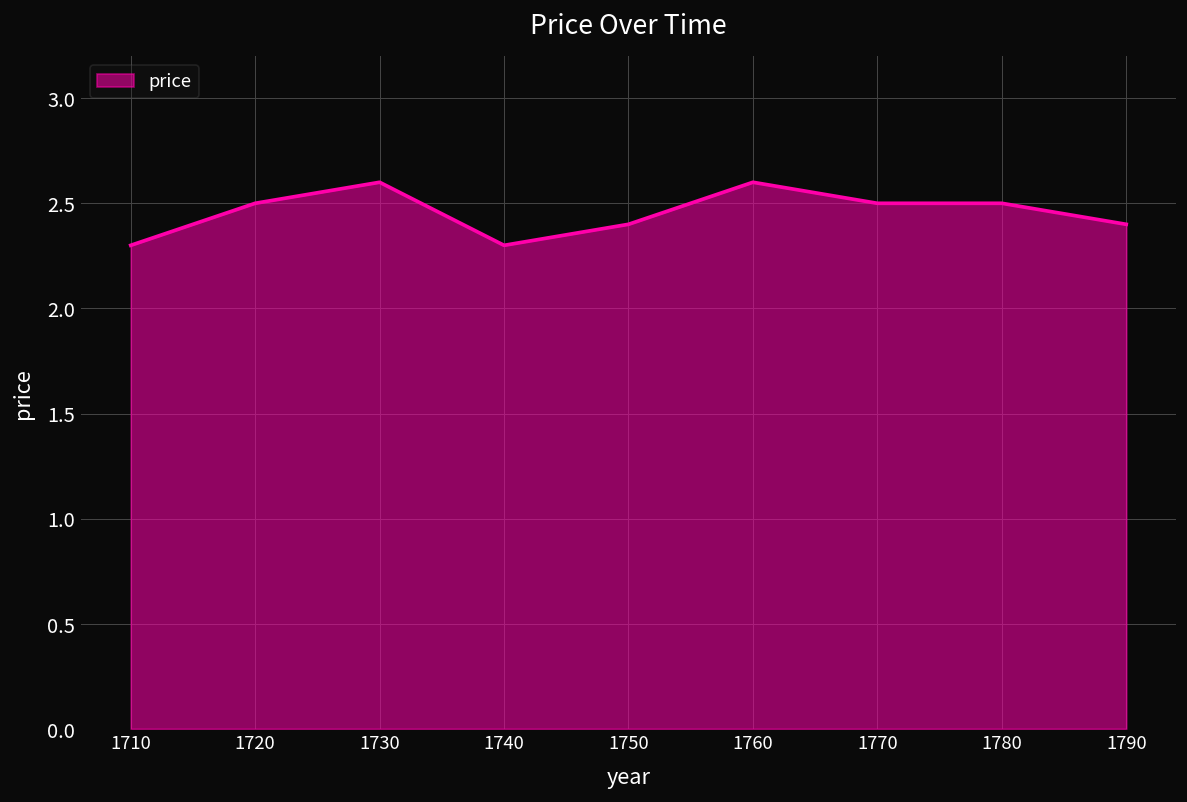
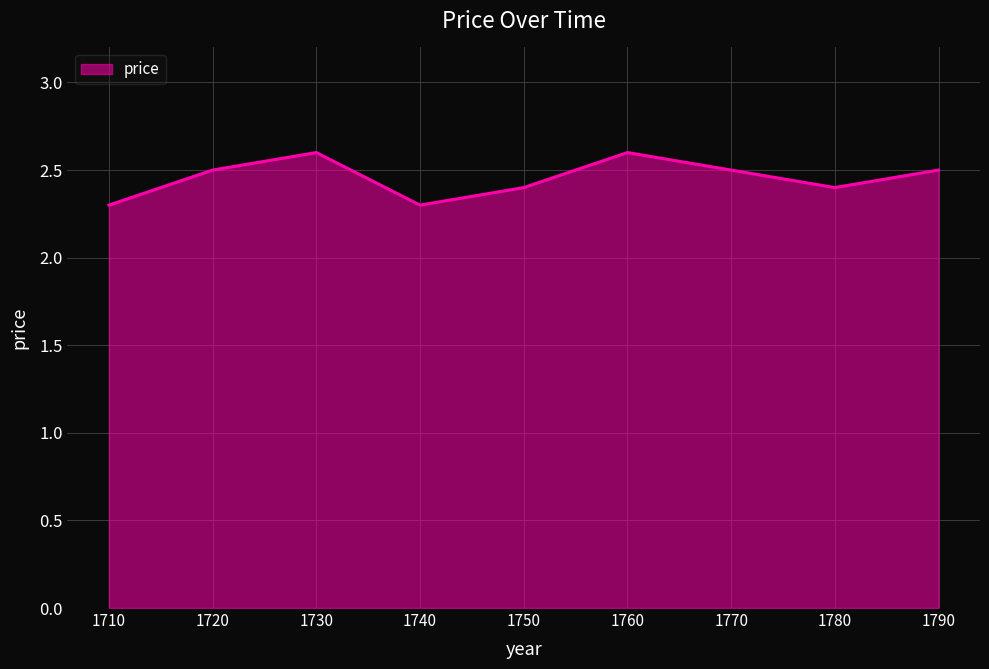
1780: 2.5 -> 2.4
1790: 2.4 -> 2.5
